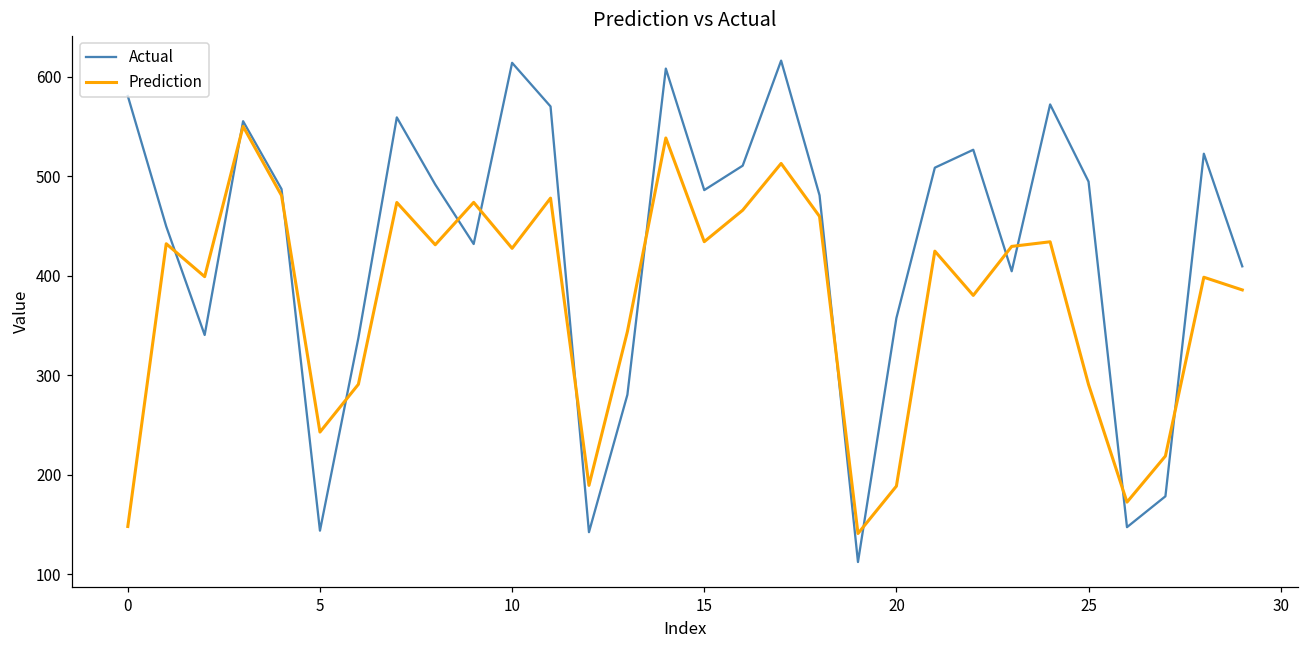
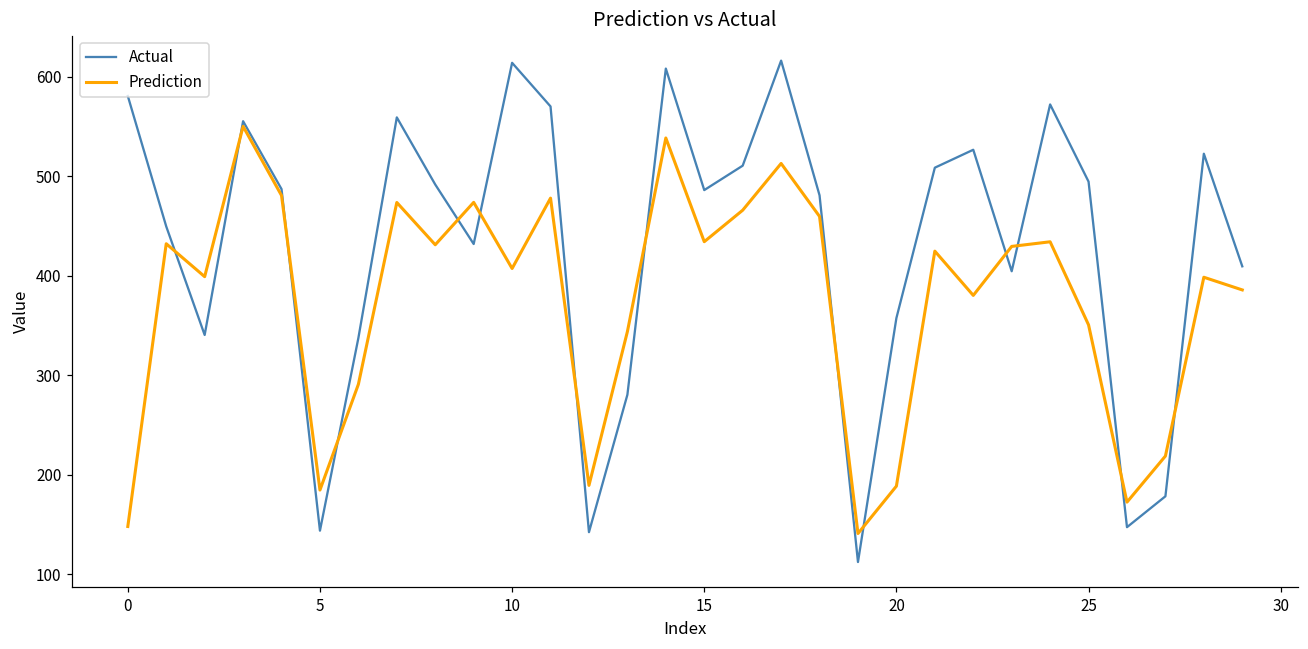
Prediction, 5: 240 -> 180
Prediction, 10: 430 -> 410
Prediction, 25: 290 -> 350
